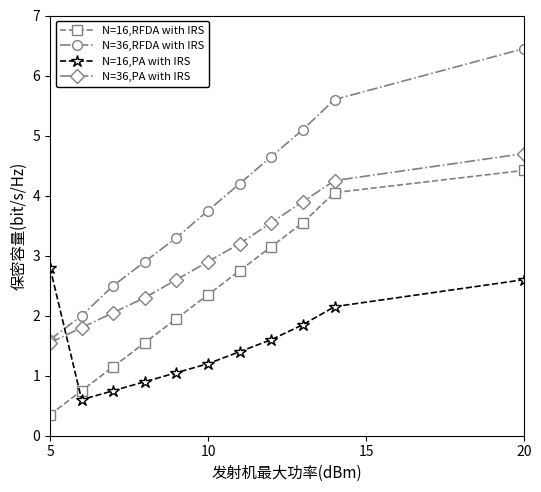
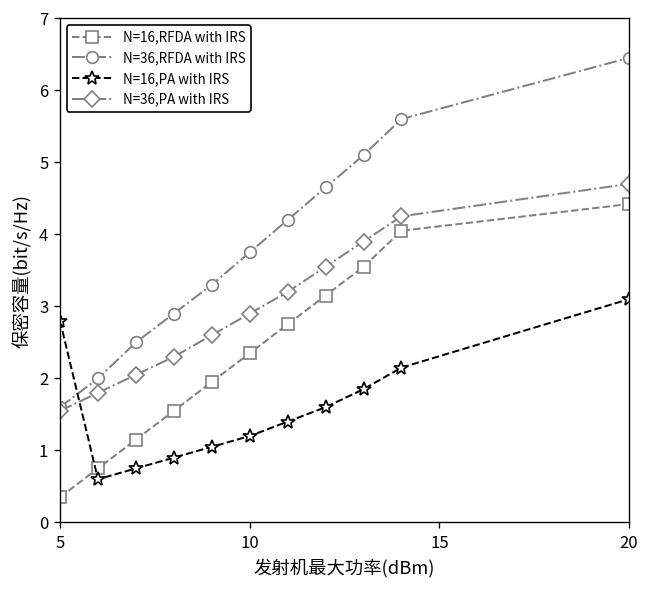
N=16,PA with IRS, 20: 2.6 -> 3.1
